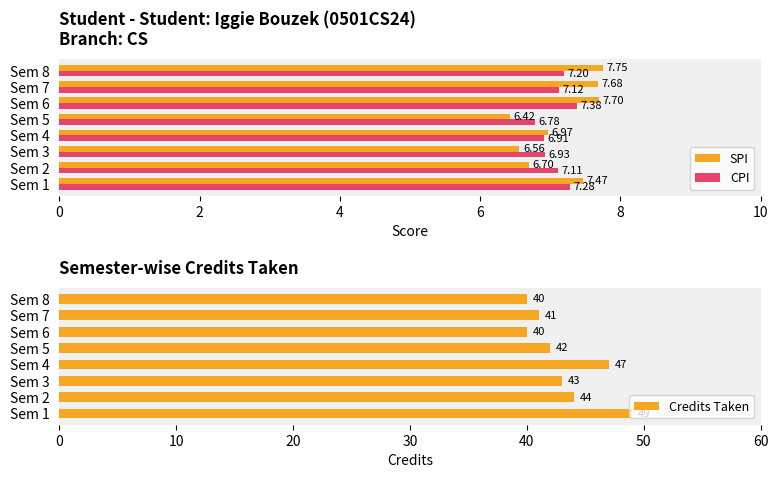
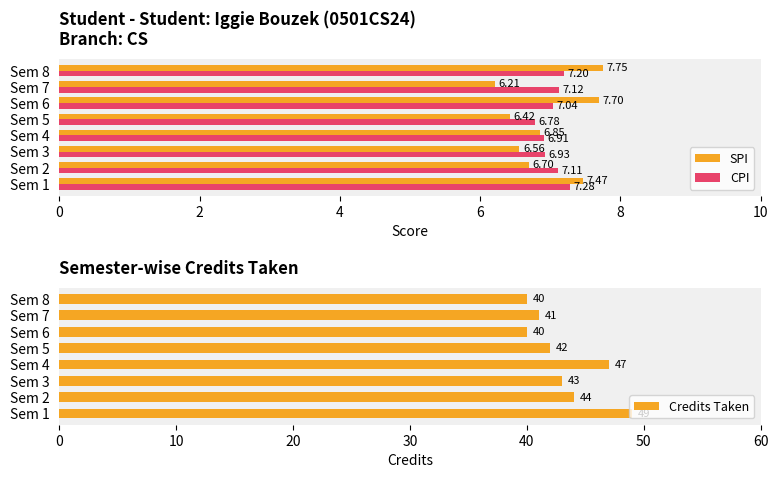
Student - Student: Iggie Bouzek (0501CS24) Branch: CS, SPI, Sem 7: 7.68 -> 6.21
Student - Student: Iggie Bouzek (0501CS24) Branch: CS, CPI, Sem 6: 7.38 -> 7.04
Student - Student: Iggie Bouzek (0501CS24) Branch: CS, SPI, Sem 4: 6.97 -> 6.85
